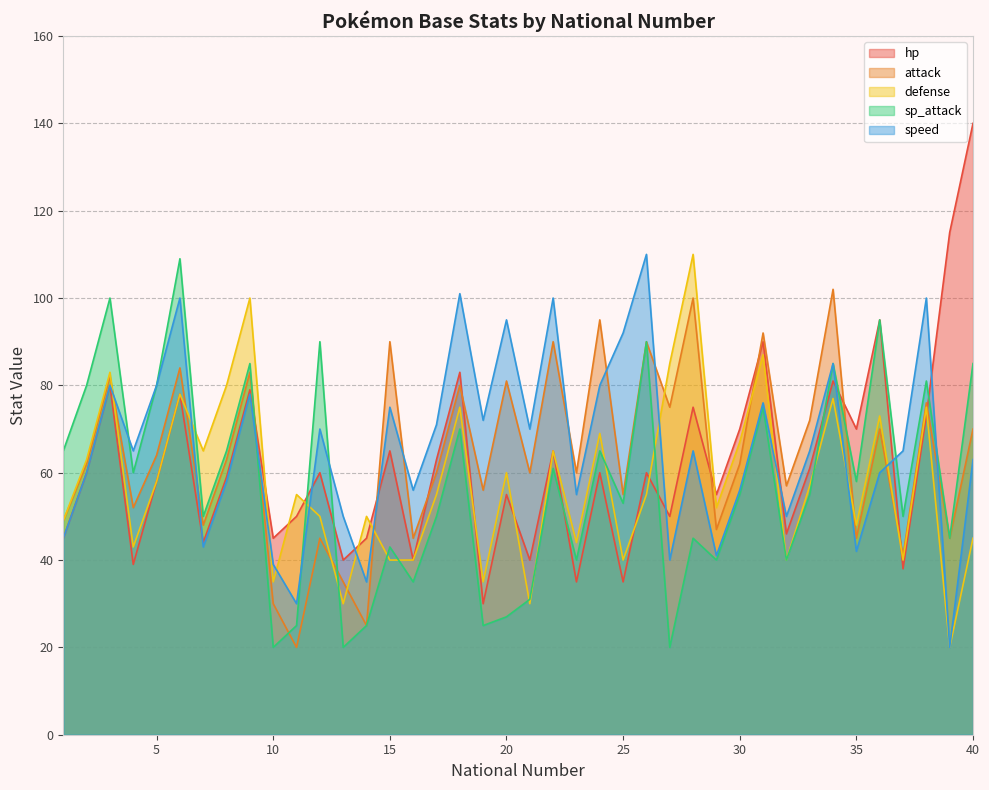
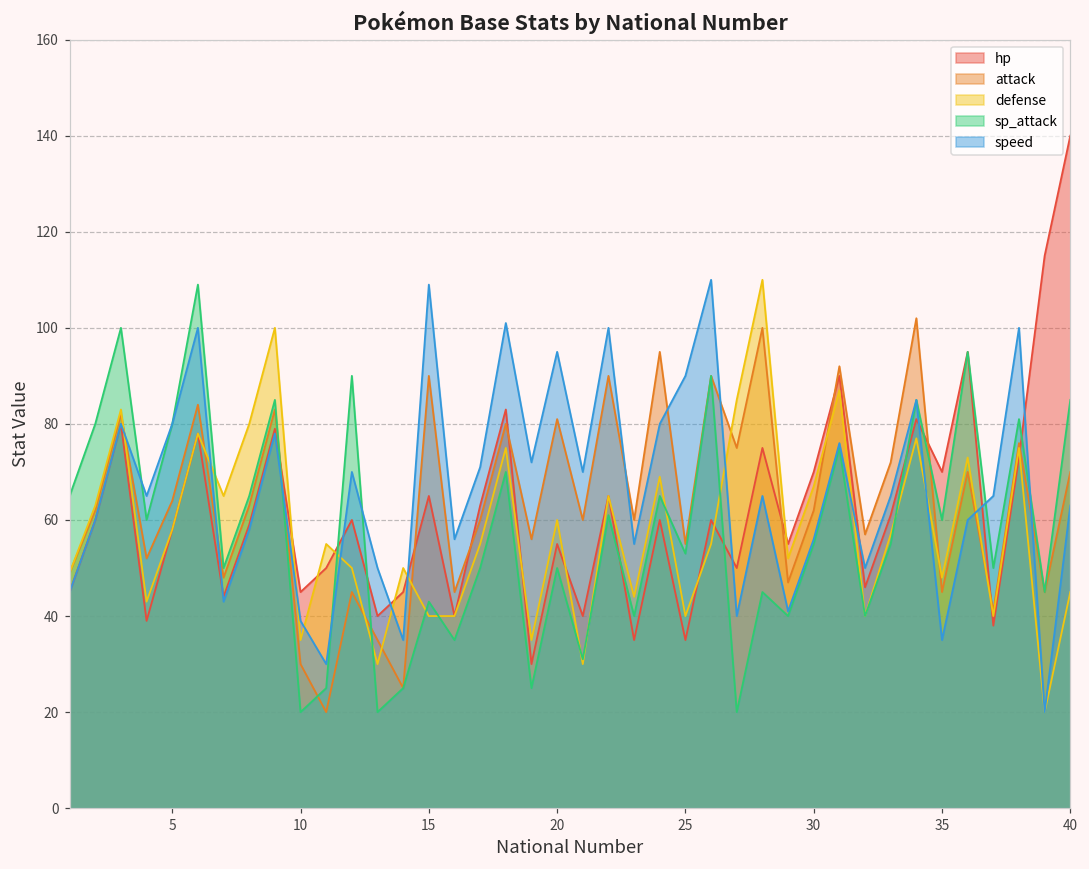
speed, 15: 75 -> 109
sp_attack, 20: 27 -> 50
speed, 25: 92 -> 90
sp_attack, 35: 58 -> 60
speed, 35: 42 -> 35
